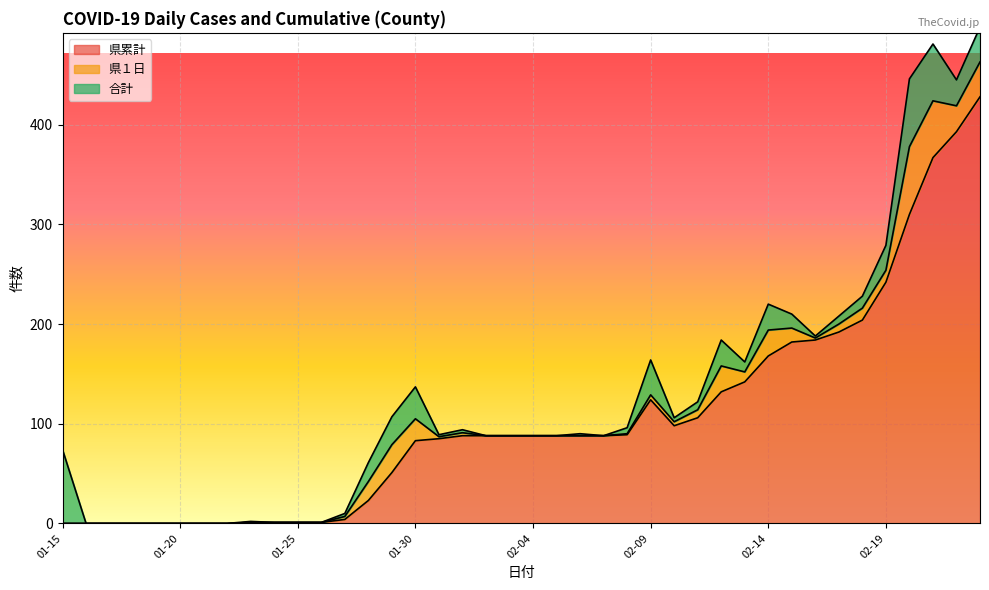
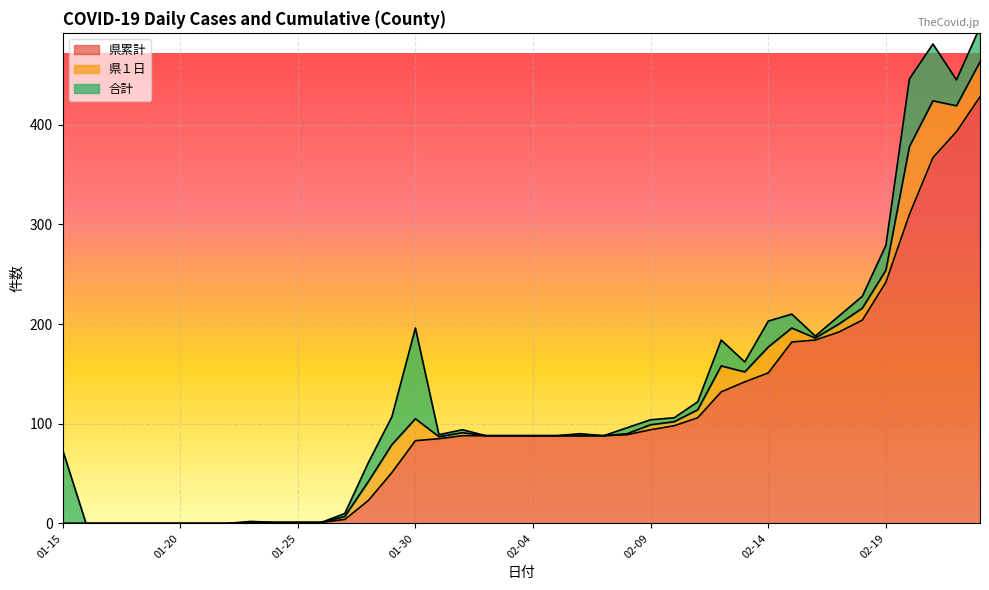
合計, 01-30: 30 -> 90
県累計, 02-09: 120 -> 90
合計, 02-09: 40 -> 10
県累計, 02-14: 170 -> 150
